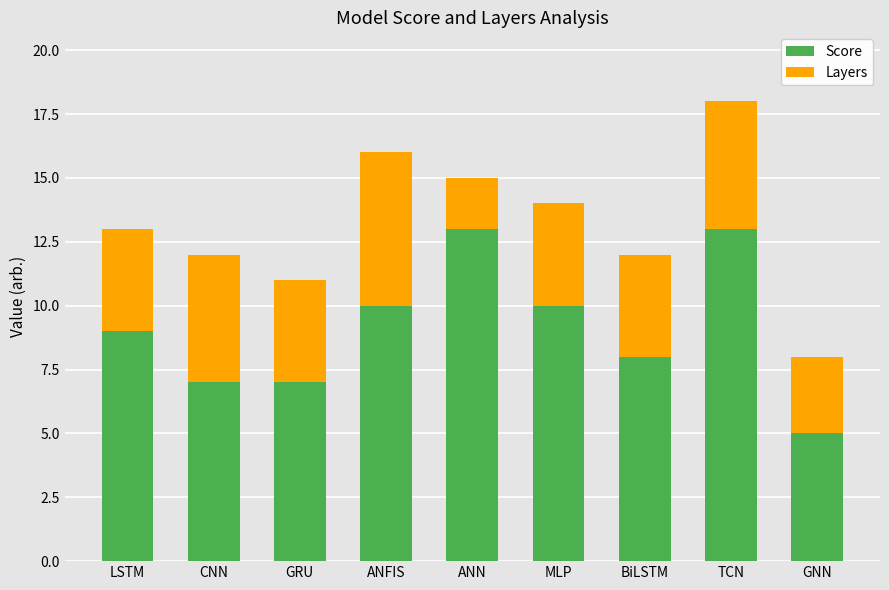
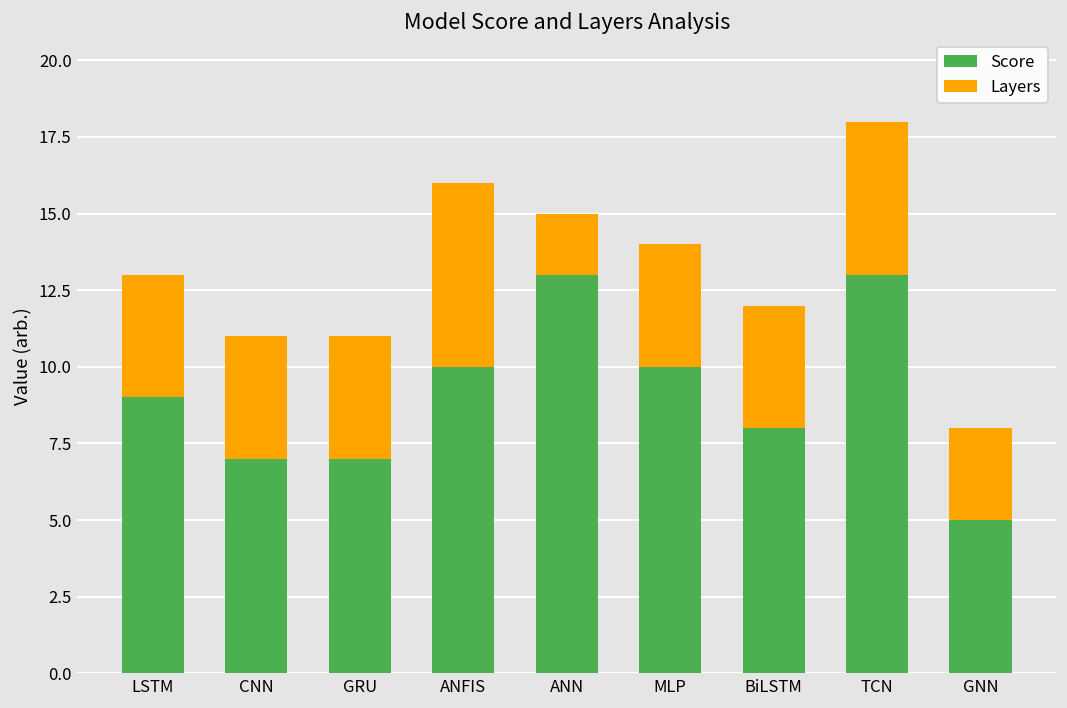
Layers, CNN: 5 -> 4
